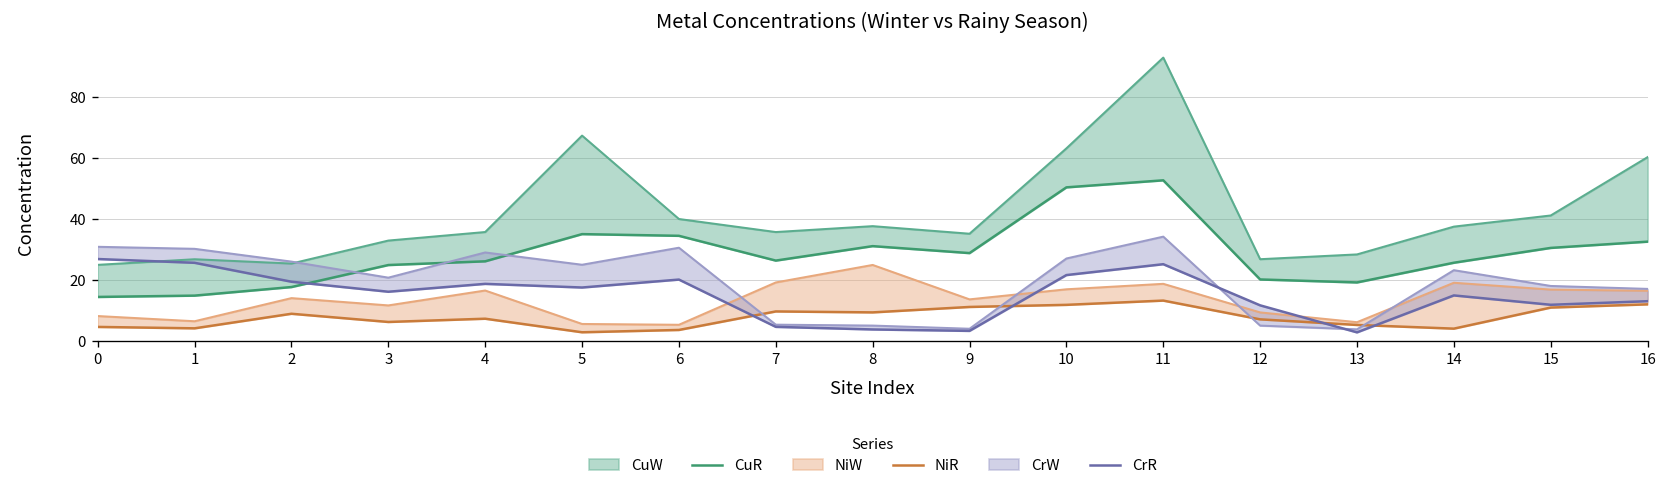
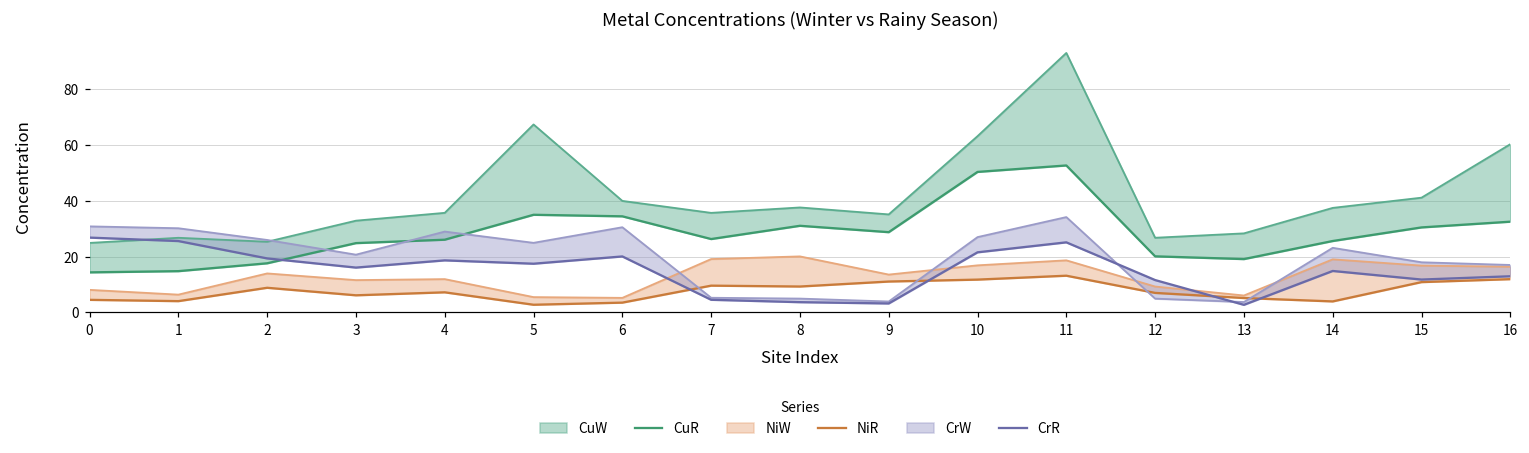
NiW, 4: 16 -> 12
NiW, 8: 25 -> 20
